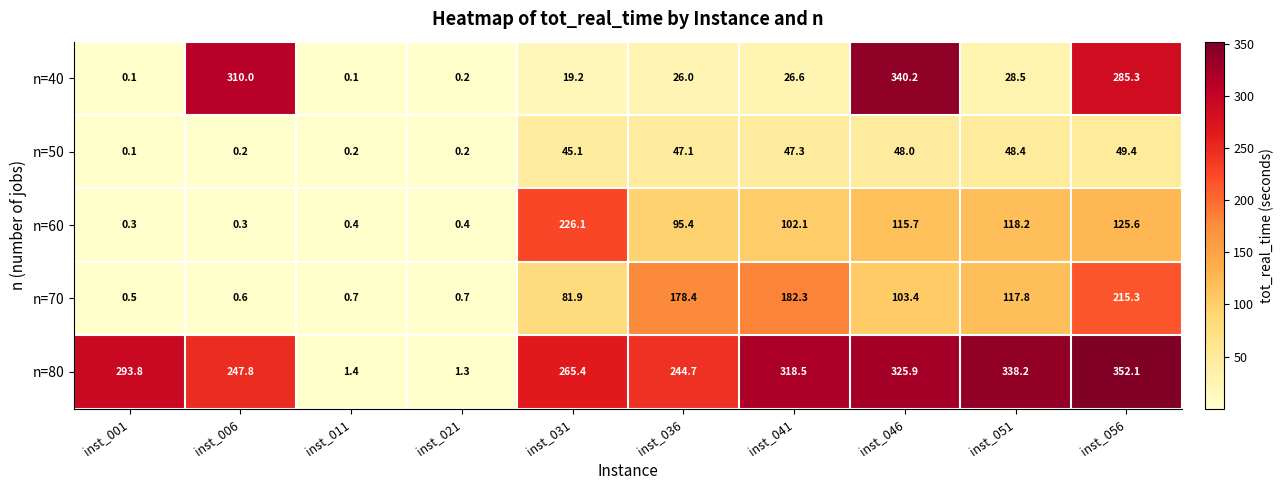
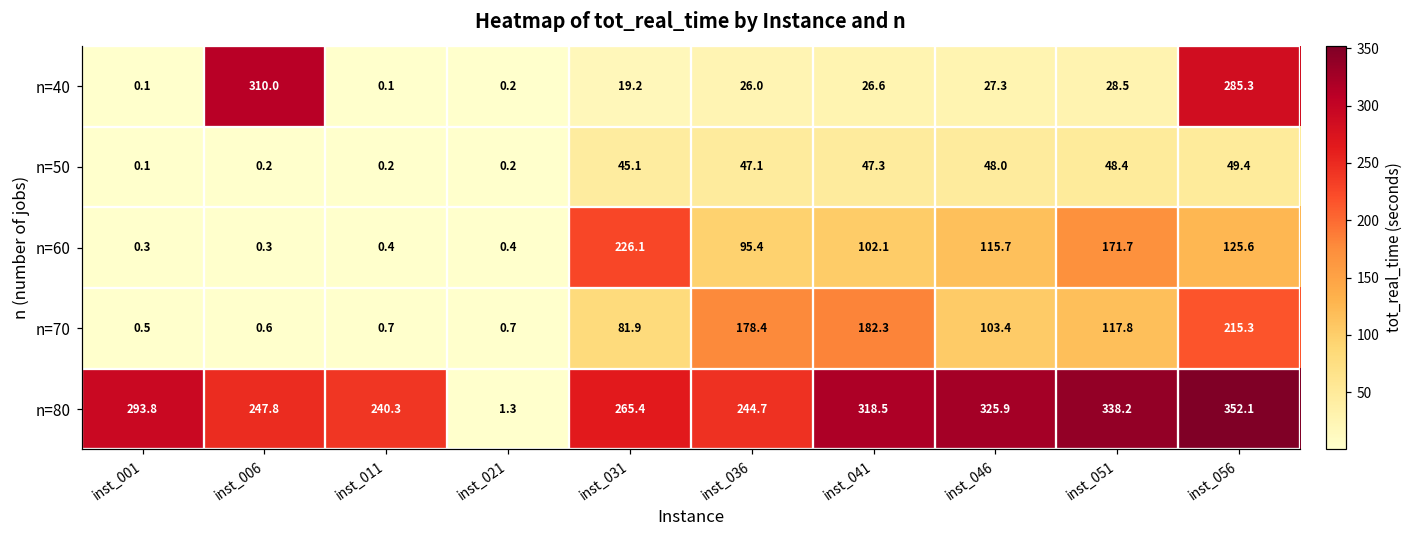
n=40, inst_046: 340.2 -> 27.3
n=60, inst_051: 118.2 -> 171.7
n=80, inst_011: 1.4 -> 240.3
